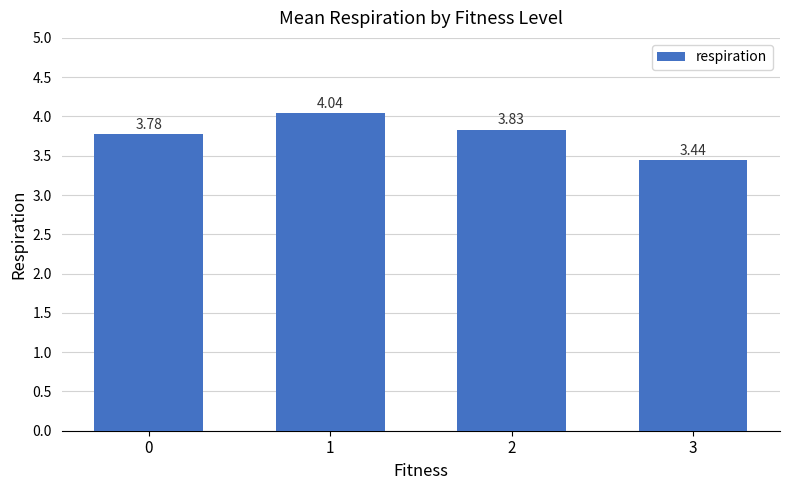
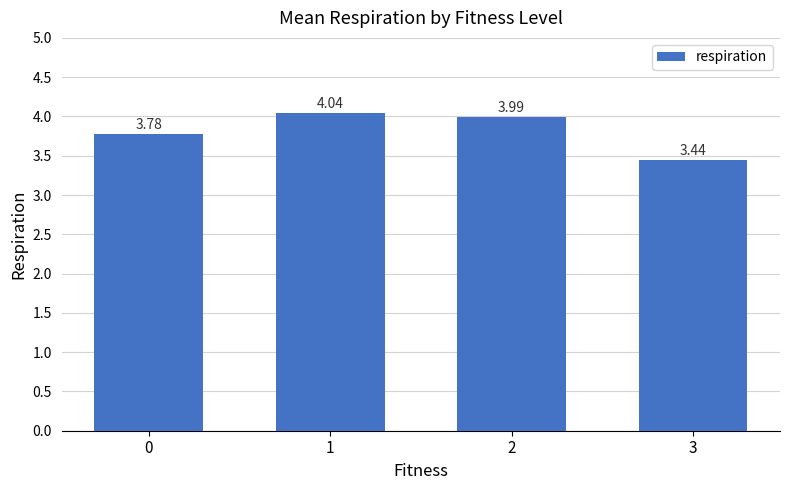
2: 3.83 -> 3.99
